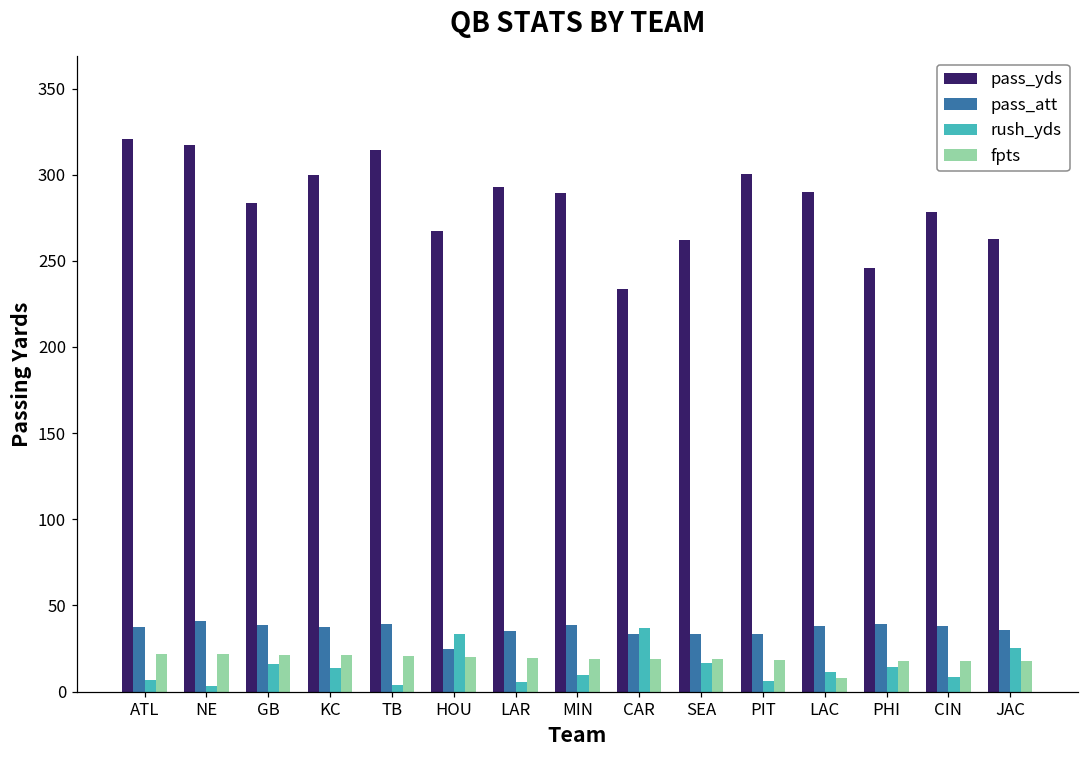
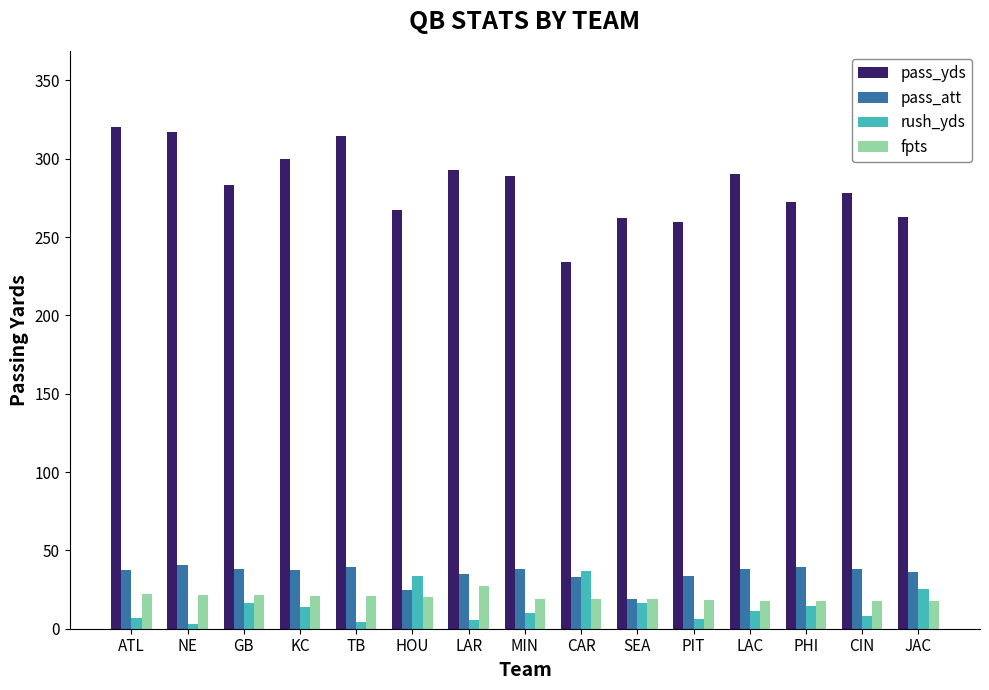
fpts, LAR: 19 -> 28
pass_att, SEA: 33 -> 19
pass_yds, PIT: 301 -> 260
fpts, LAC: 8 -> 18
pass_yds, PHI: 246 -> 272
